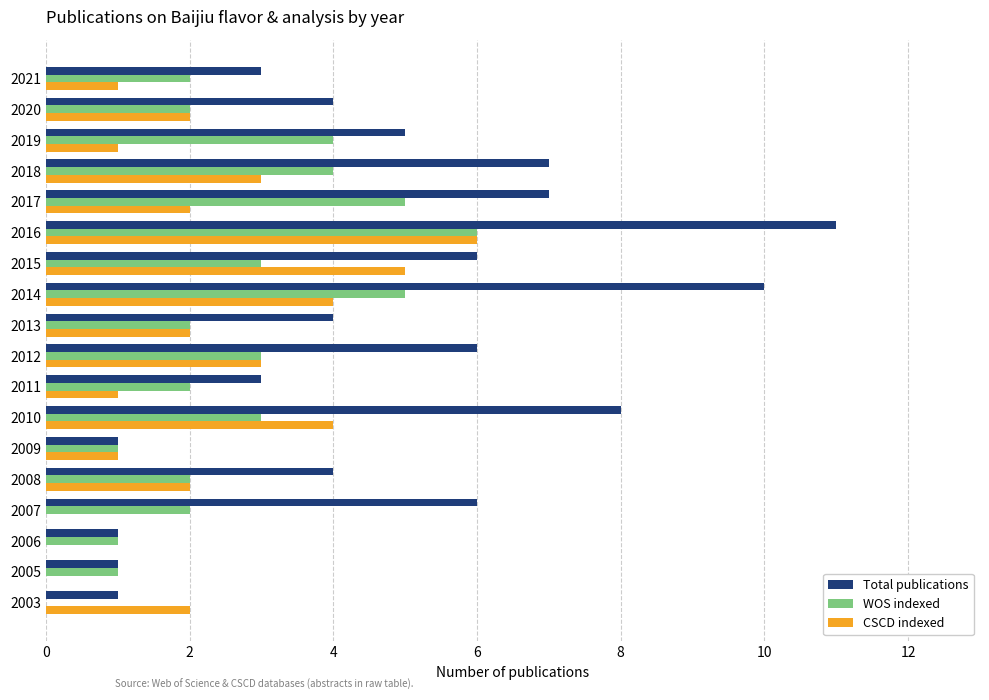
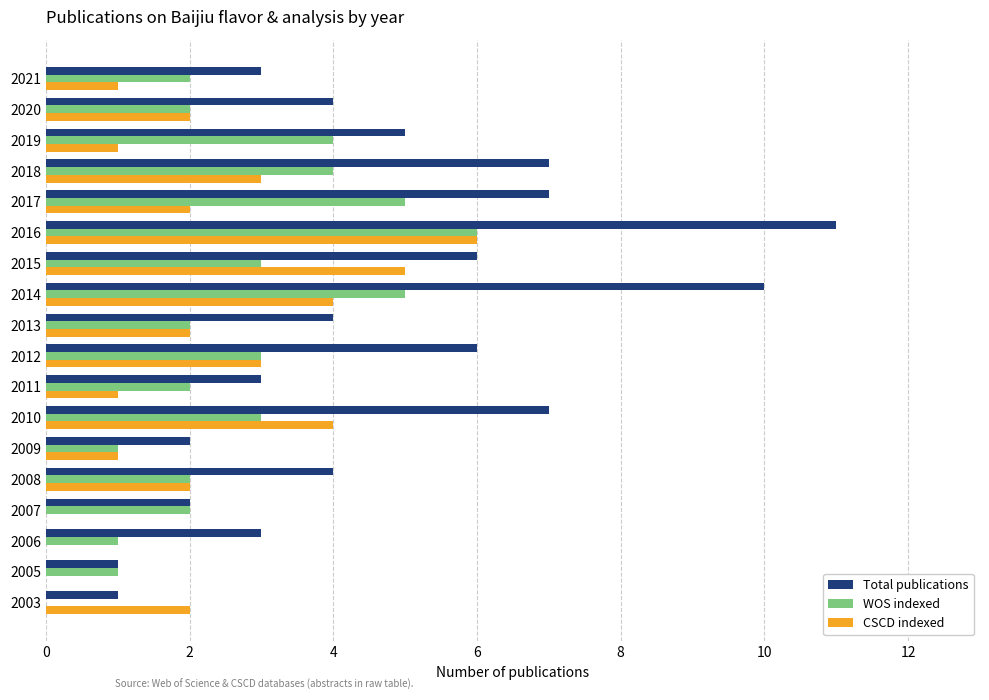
Total publications, 2010: 8 -> 7
Total publications, 2009: 1 -> 2
Total publications, 2007: 6 -> 2
Total publications, 2006: 1 -> 3
